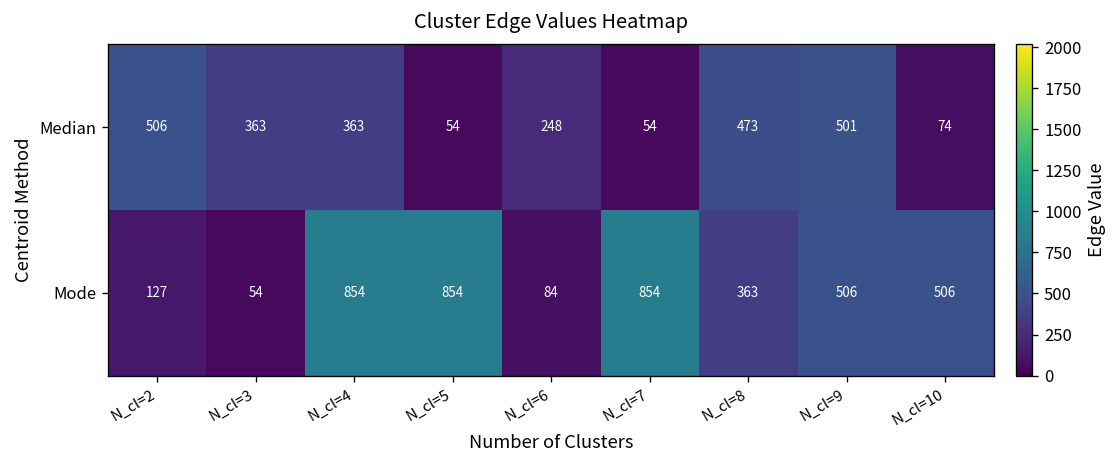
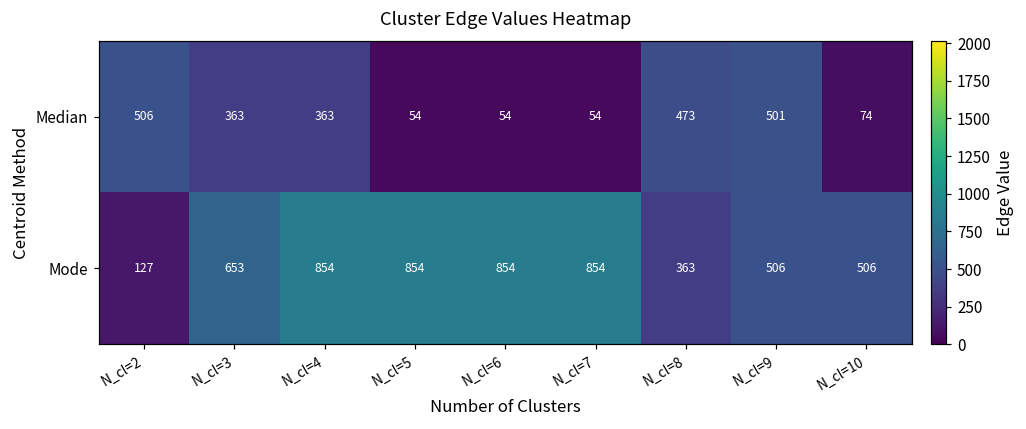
Median, N_cl=6: 248 -> 54
Mode, N_cl=3: 54 -> 653
Mode, N_cl=6: 84 -> 854
